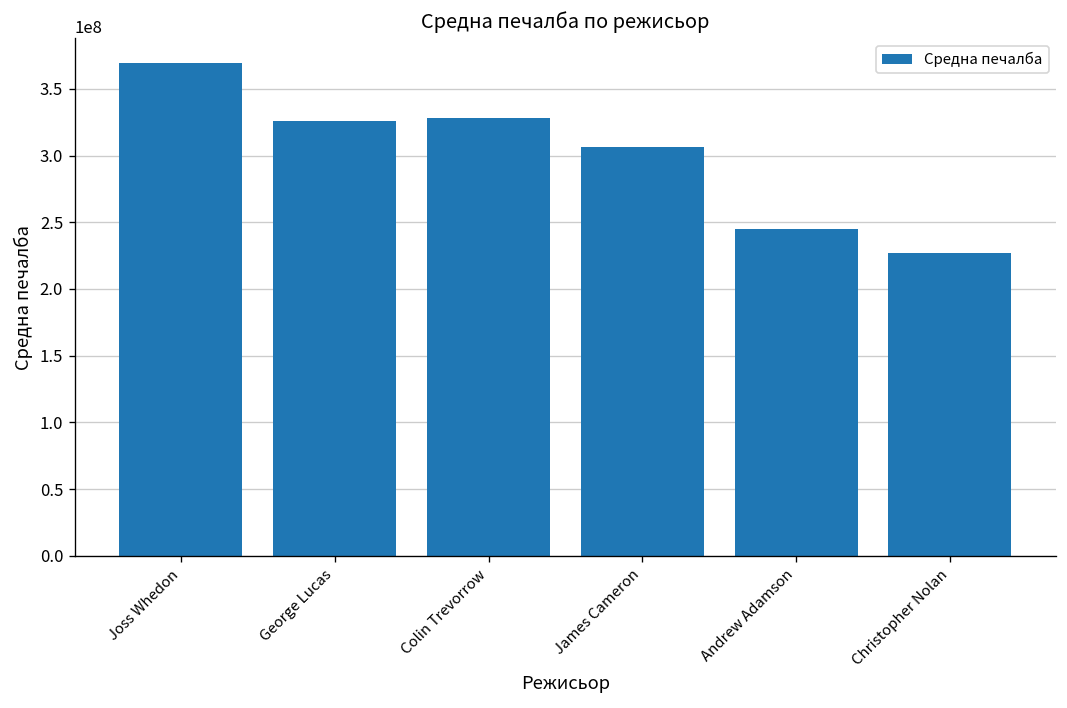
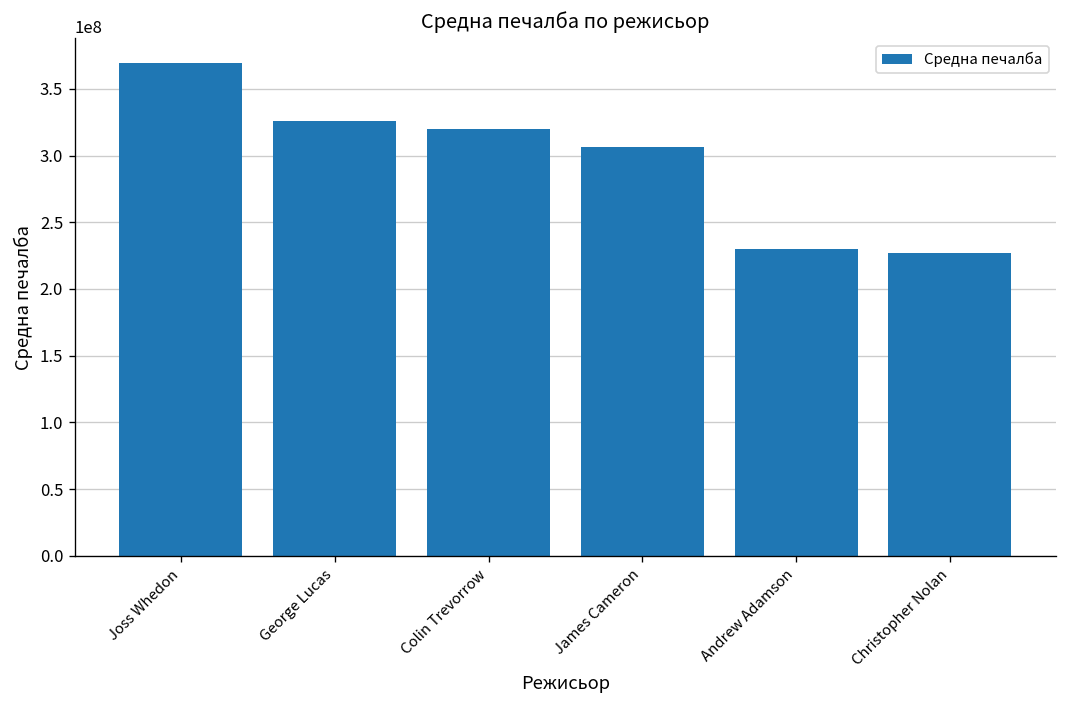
Colin Trevorrow: 328000000 -> 320000000
Andrew Adamson: 245000000 -> 230000000
